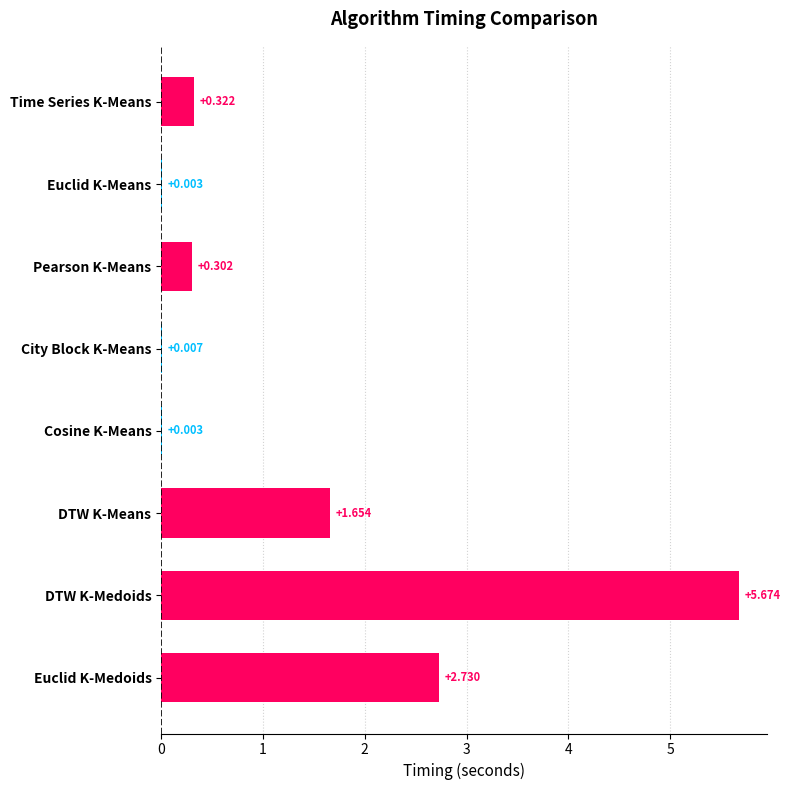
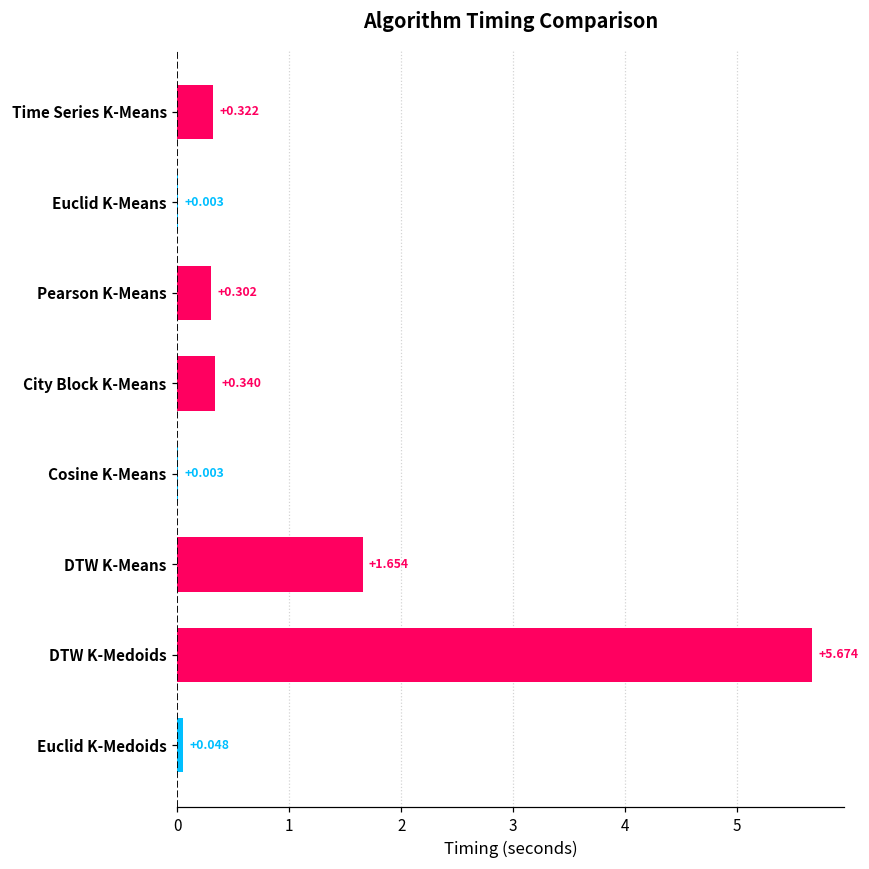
City Block K-Means: +0.007 -> +0.340
Euclid K-Medoids: +2.730 -> +0.048
